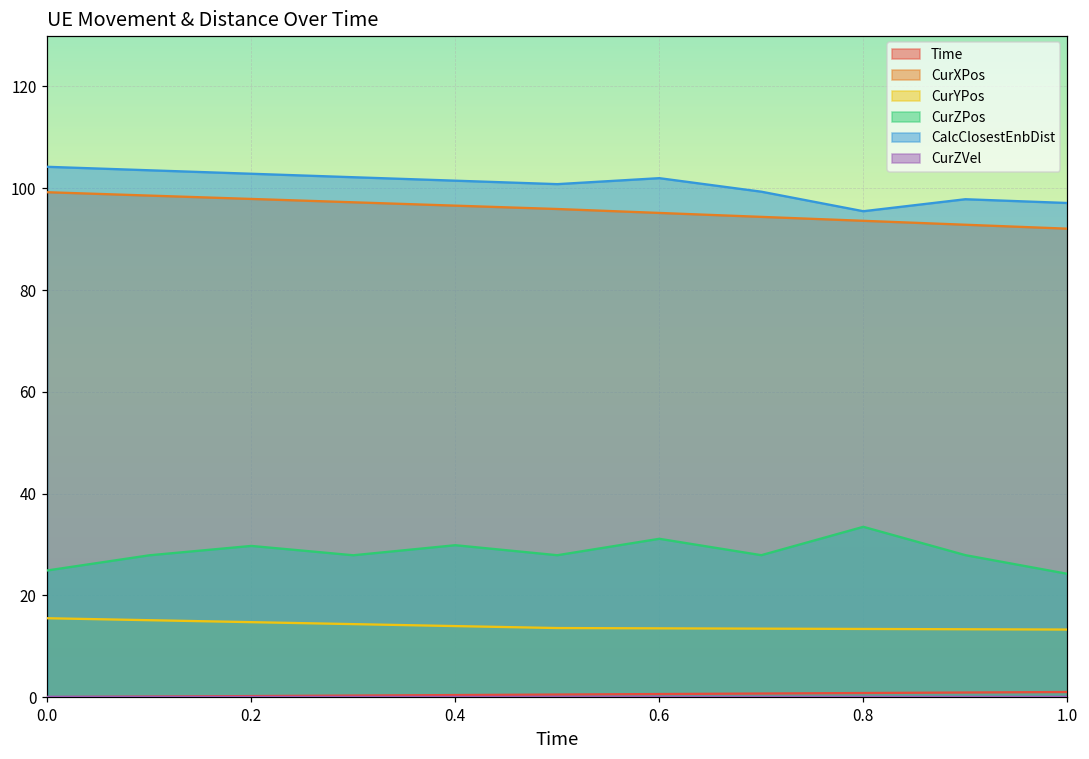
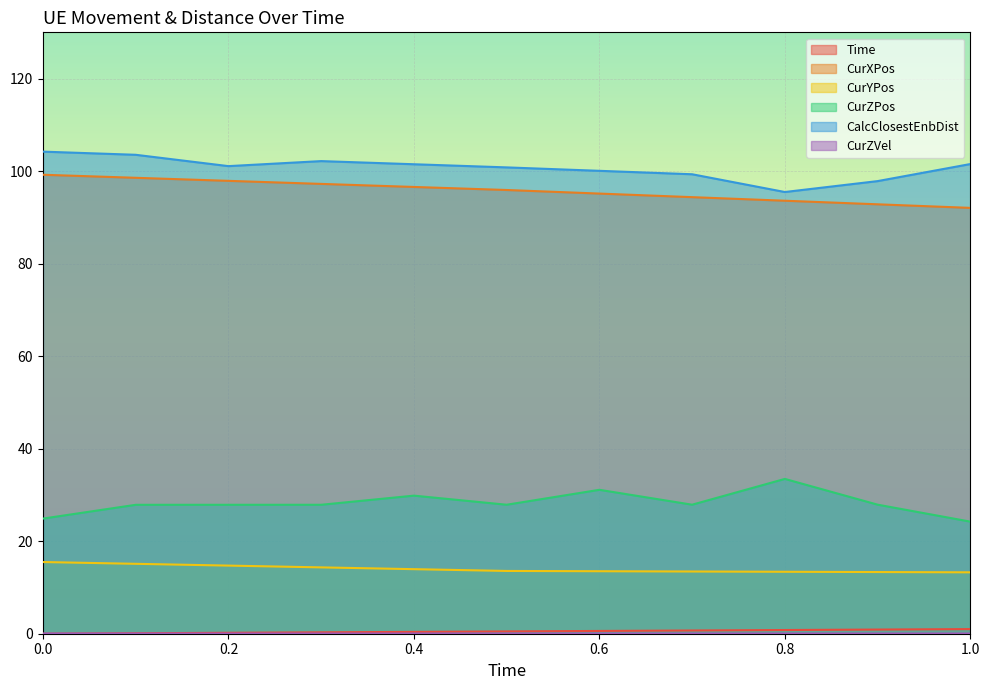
CurZPos, 0.2: 30 -> 28
CalcClosestEnbDist, 0.2: 103 -> 101
CalcClosestEnbDist, 0.6: 102 -> 100
CalcClosestEnbDist, 1.0: 97 -> 102
